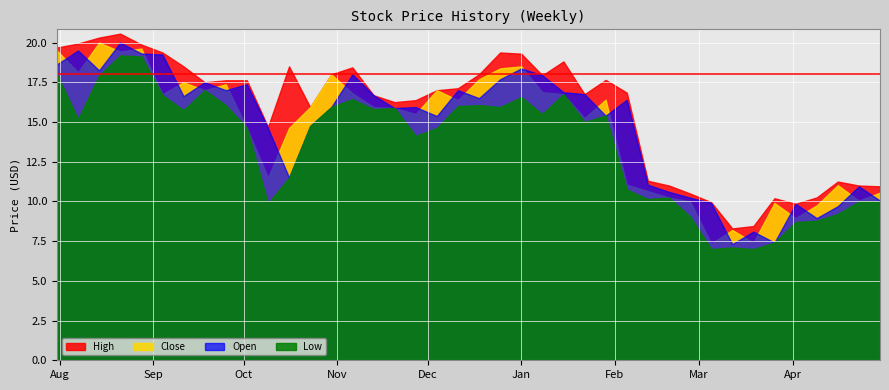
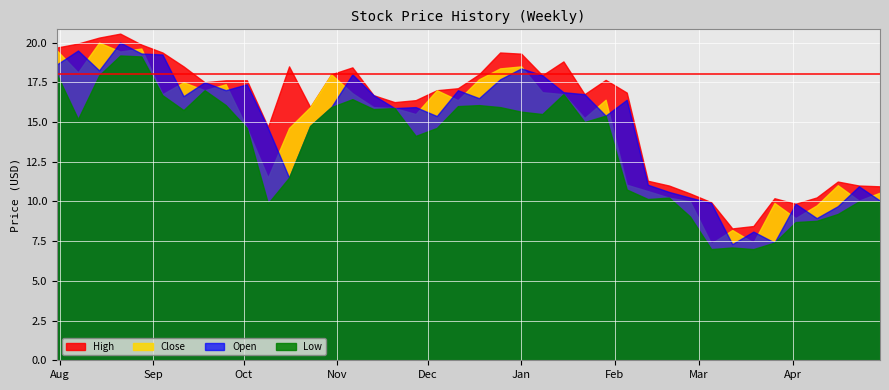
Low, Jan: 16.6 -> 15.6
